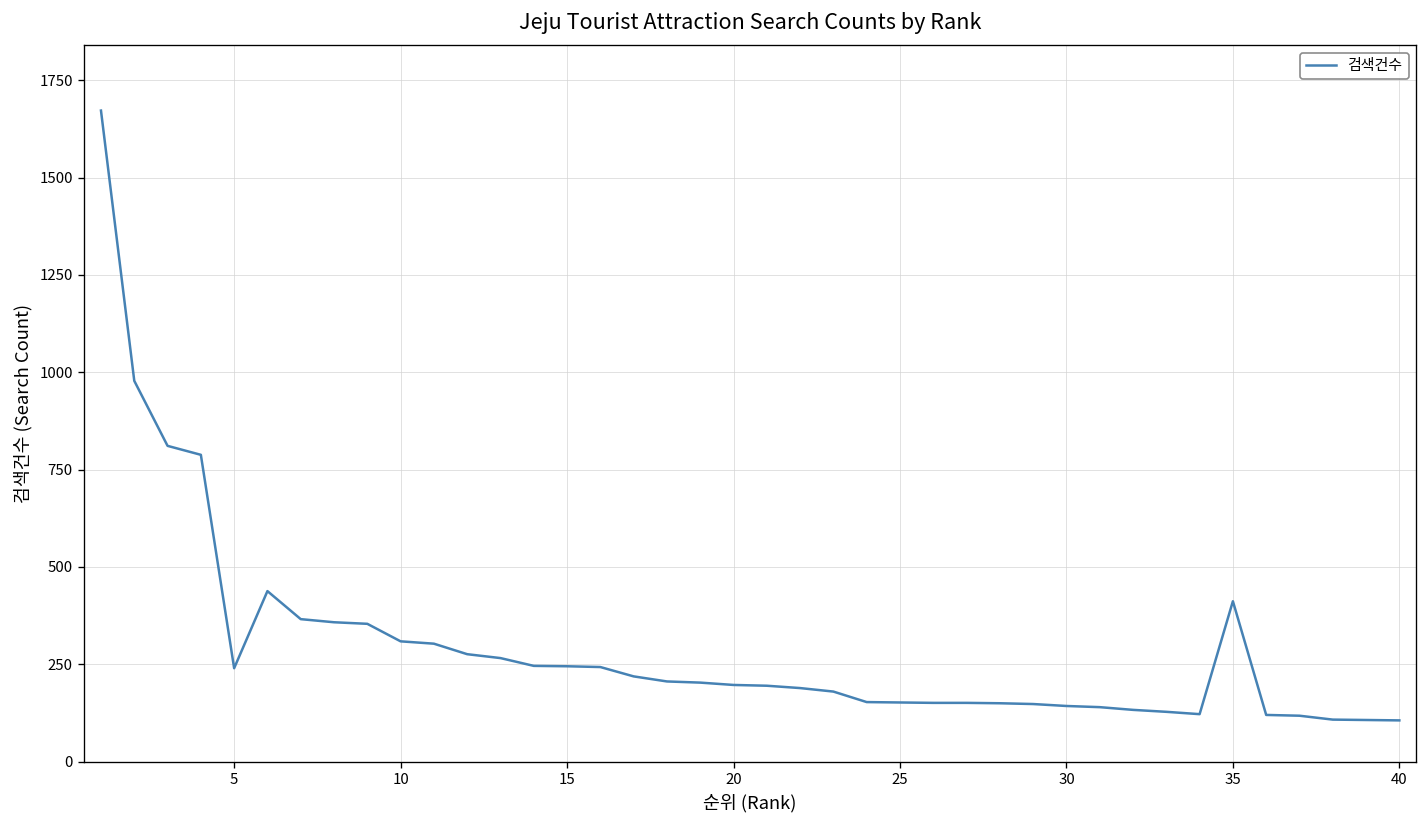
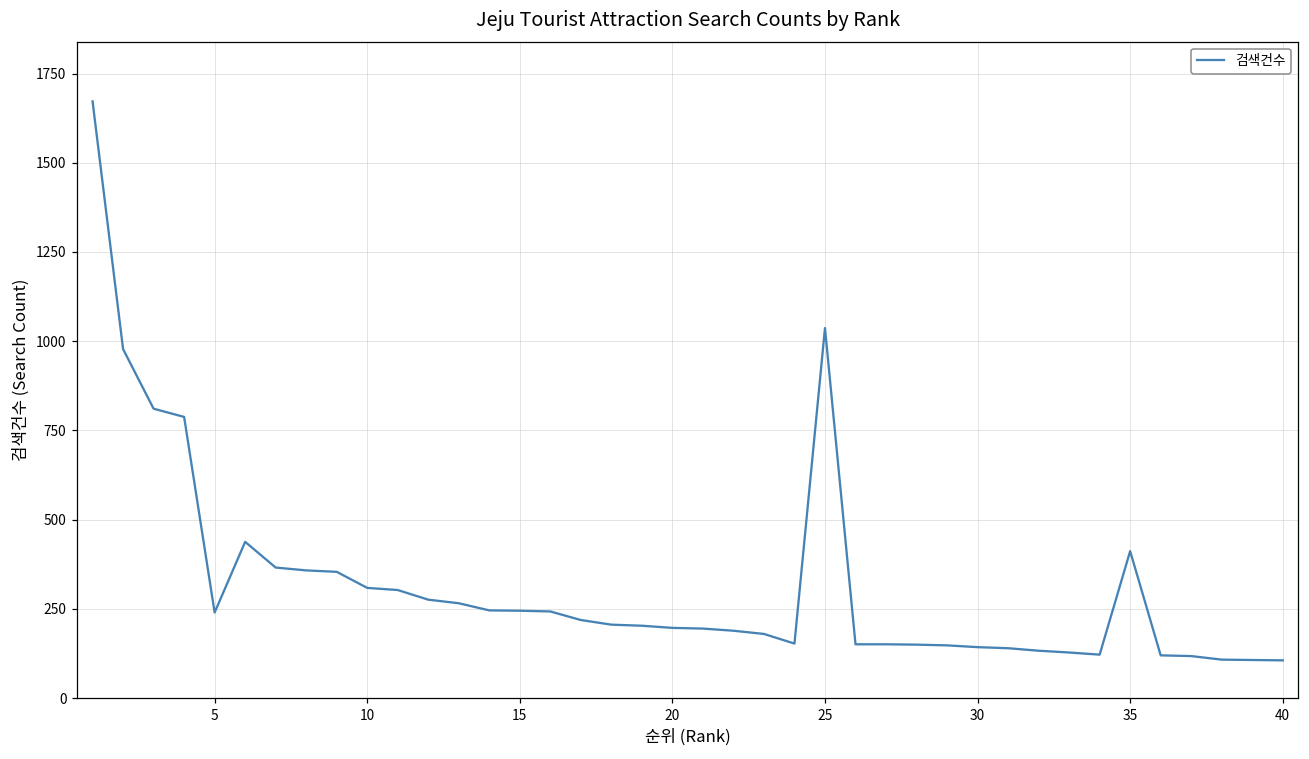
25: 150 -> 1040
